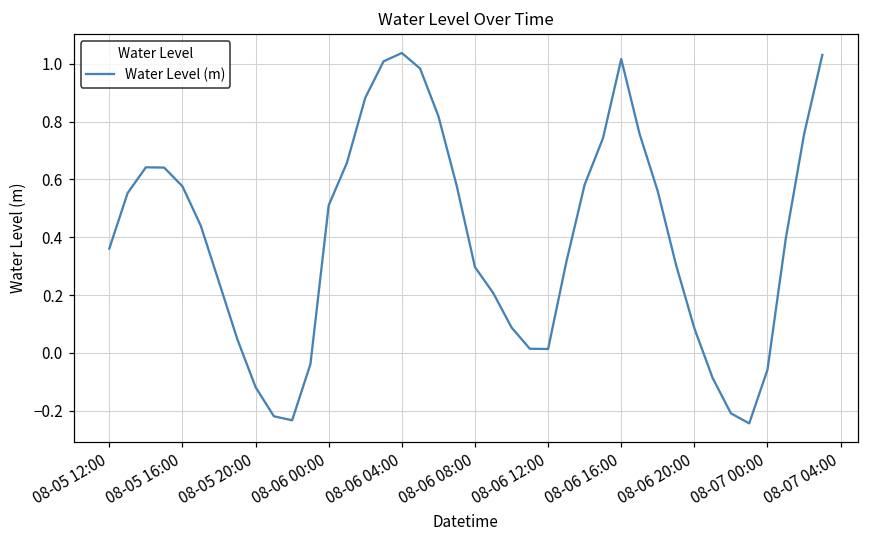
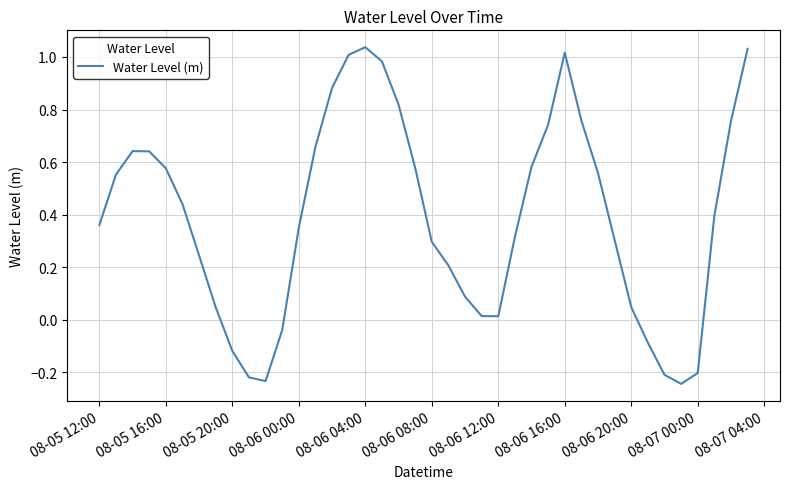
08-06 00:00: 0.51 -> 0.35
08-06 20:00: 0.08 -> 0.05
08-07 00:00: -0.06 -> -0.20
